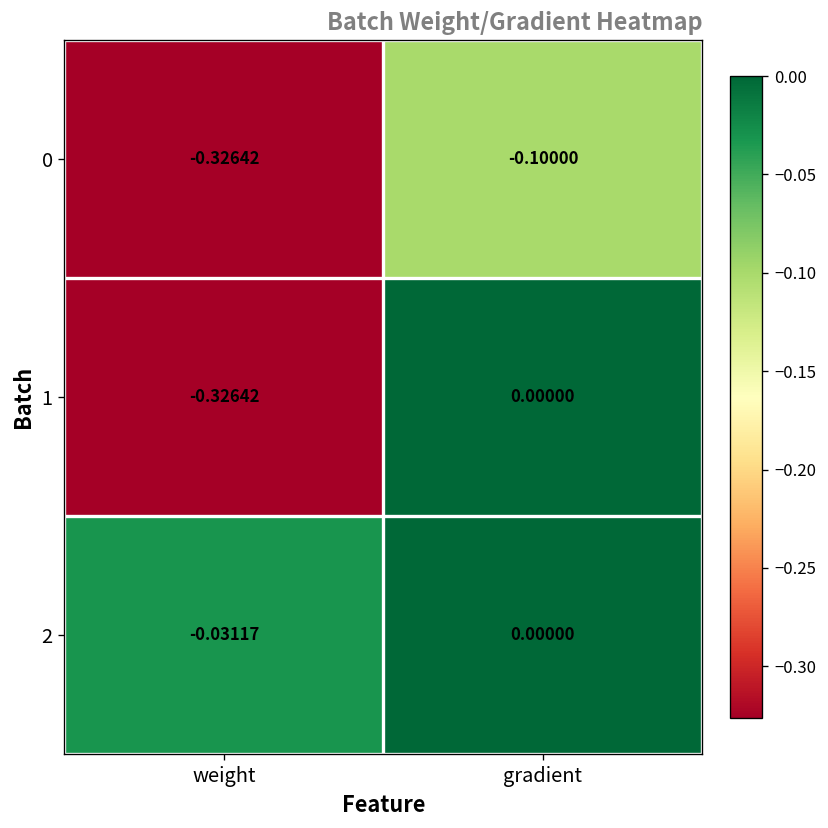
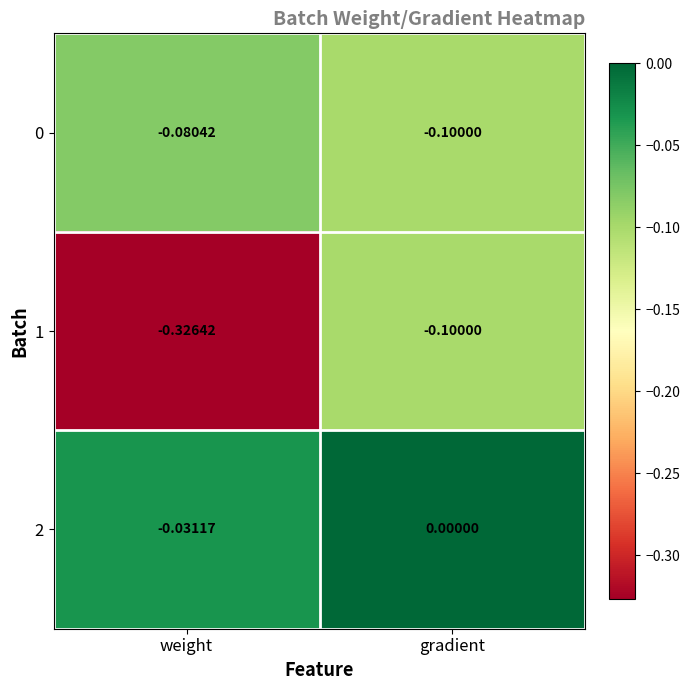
0, weight: -0.32642 -> -0.08042
1, gradient: 0.00000 -> -0.10000
